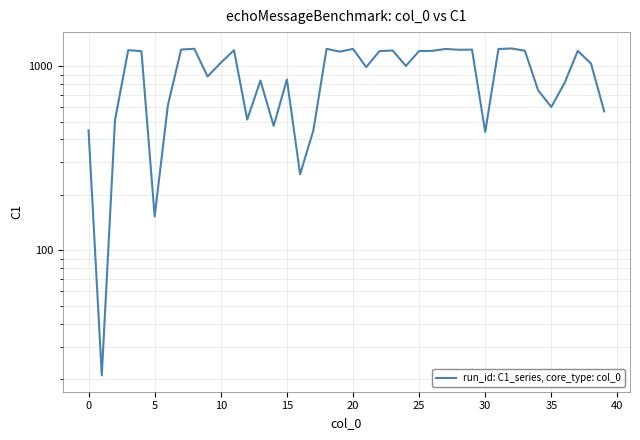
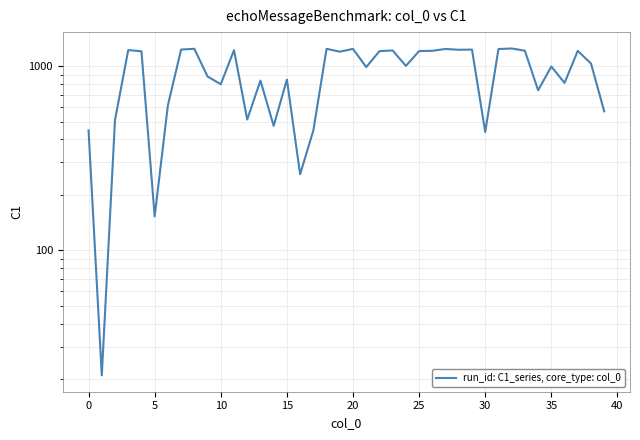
10: 1000 -> 800
35: 600 -> 1000
